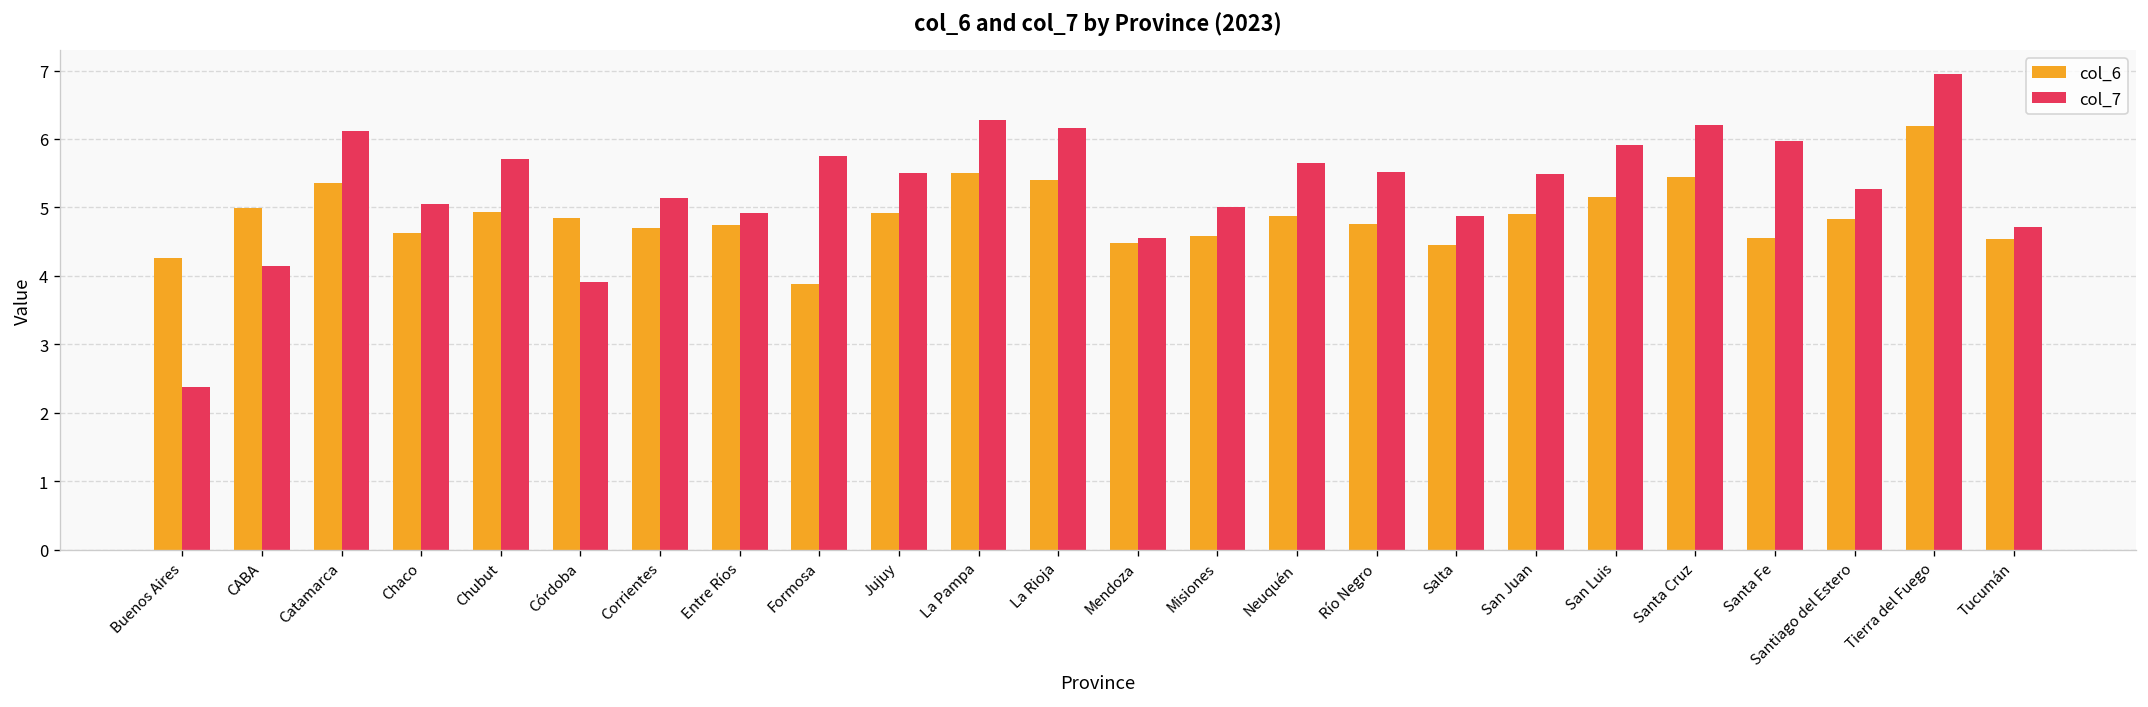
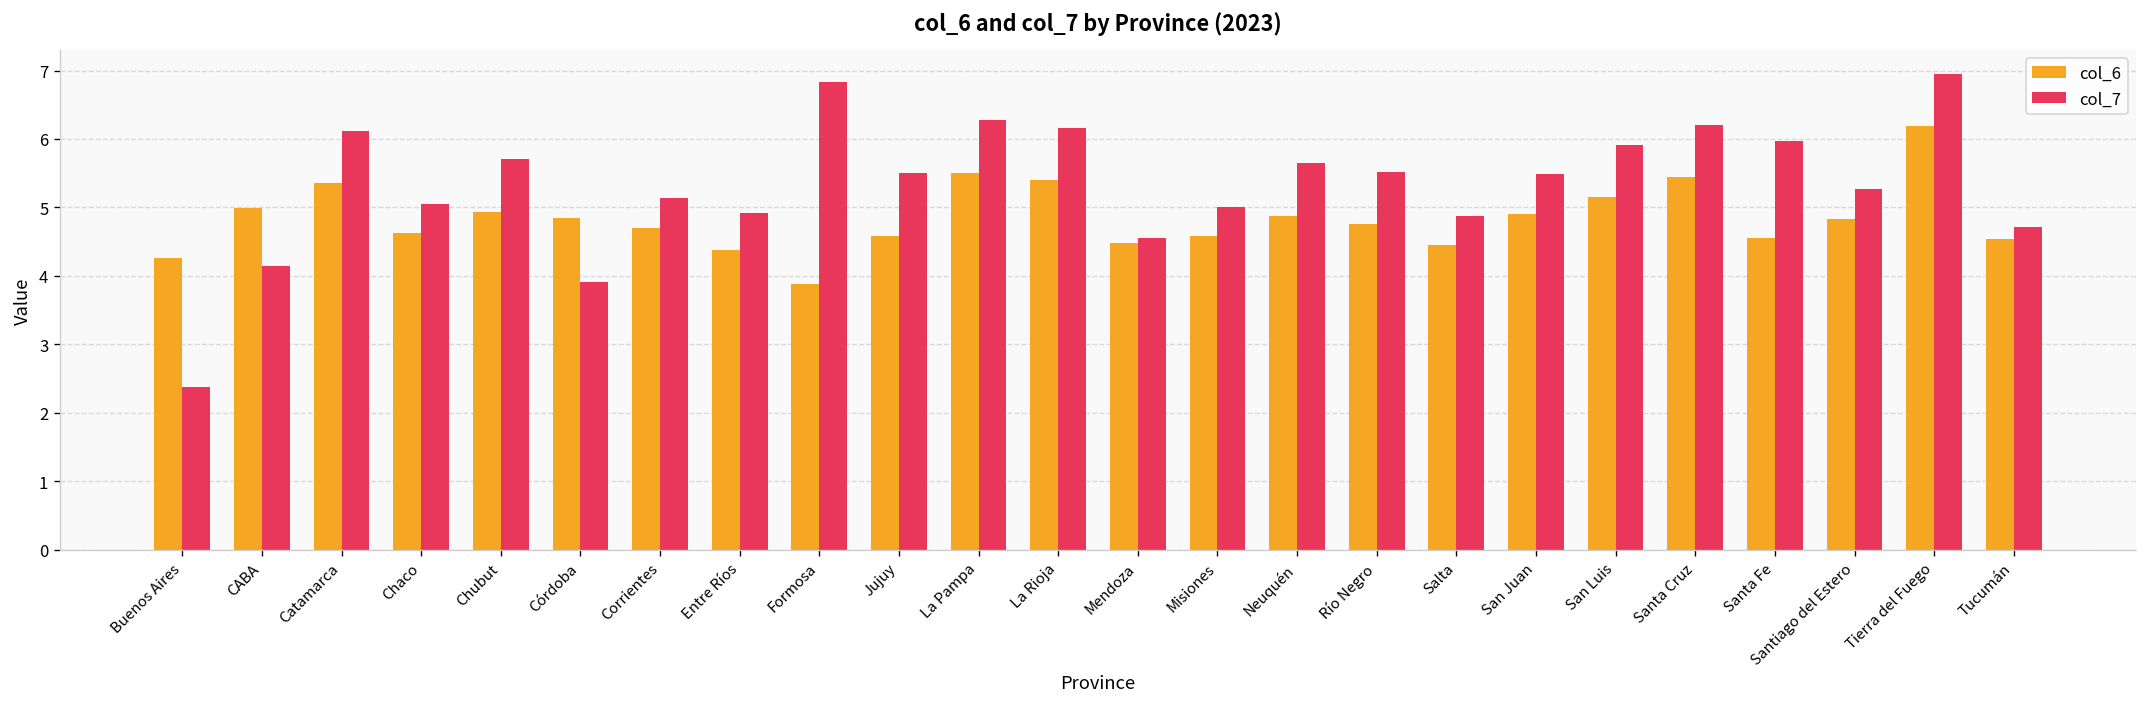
col_6, Entre Ríos: 4.7 -> 4.4
col_7, Formosa: 5.7 -> 6.8
col_6, Jujuy: 4.9 -> 4.6
